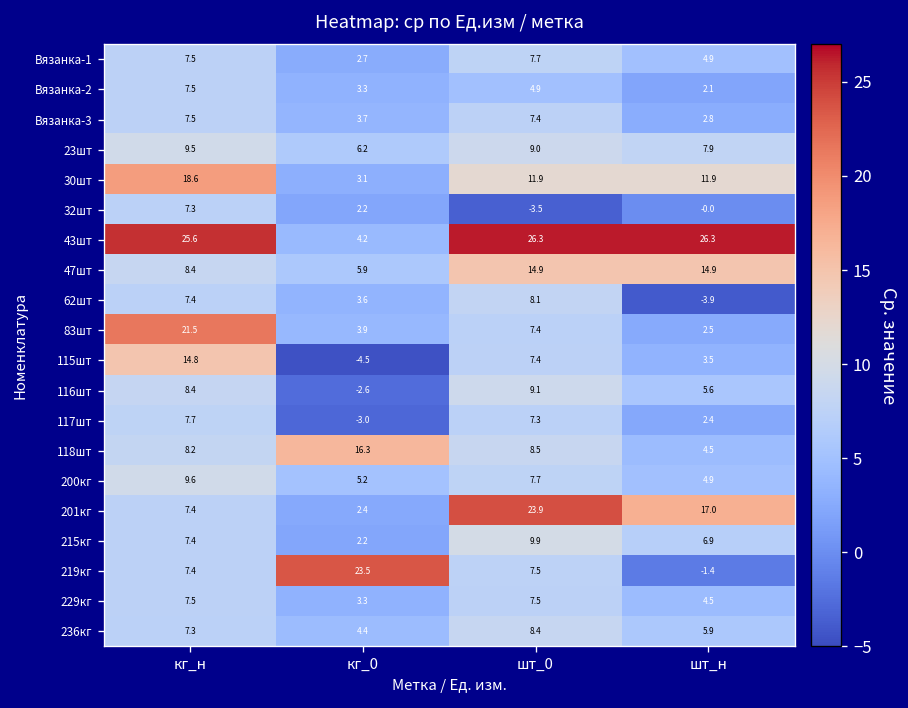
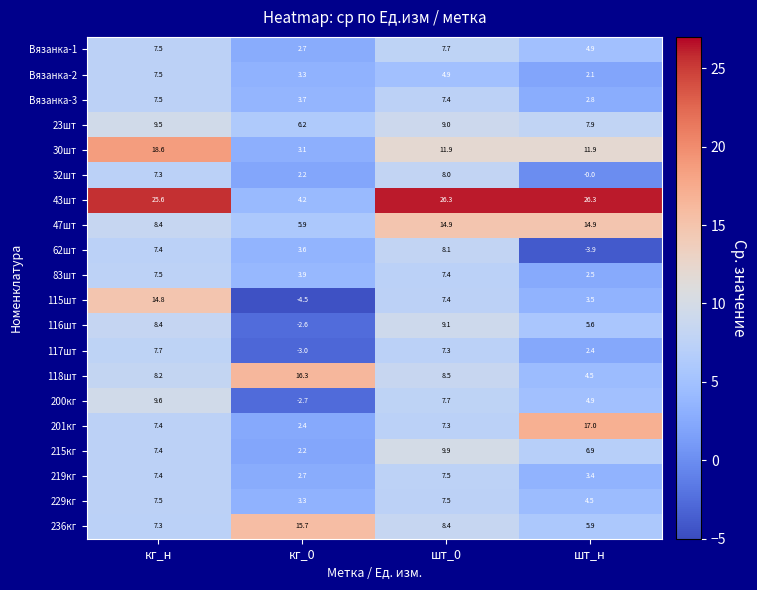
32шт, шт_0: -3.5 -> 8.0
83шт, кг_н: 21.5 -> 7.5
200кг, кг_0: 5.2 -> -2.7
201кг, шт_0: 23.9 -> 7.3
219кг, кг_0: 23.5 -> 2.7
219кг, шт_н: -1.4 -> 3.4
236кг, кг_0: 4.4 -> 15.7
